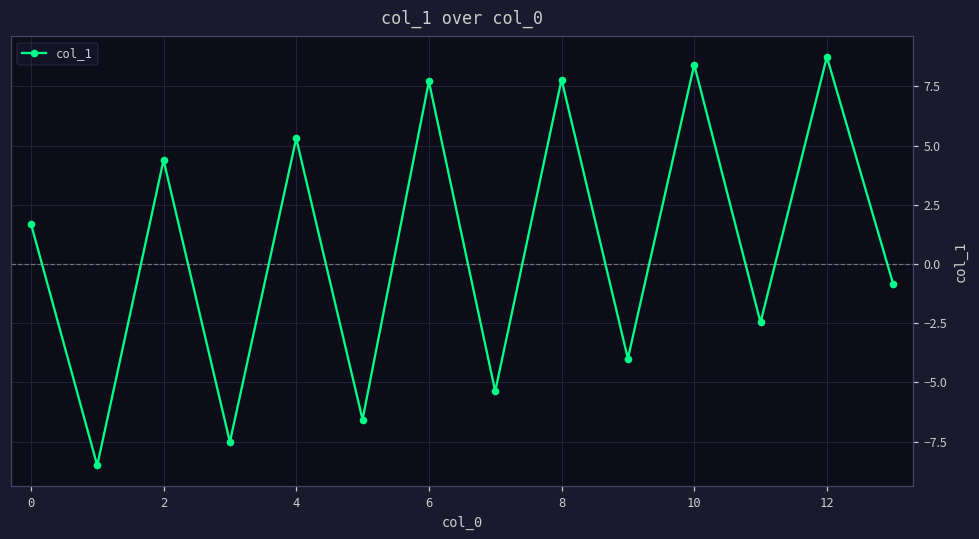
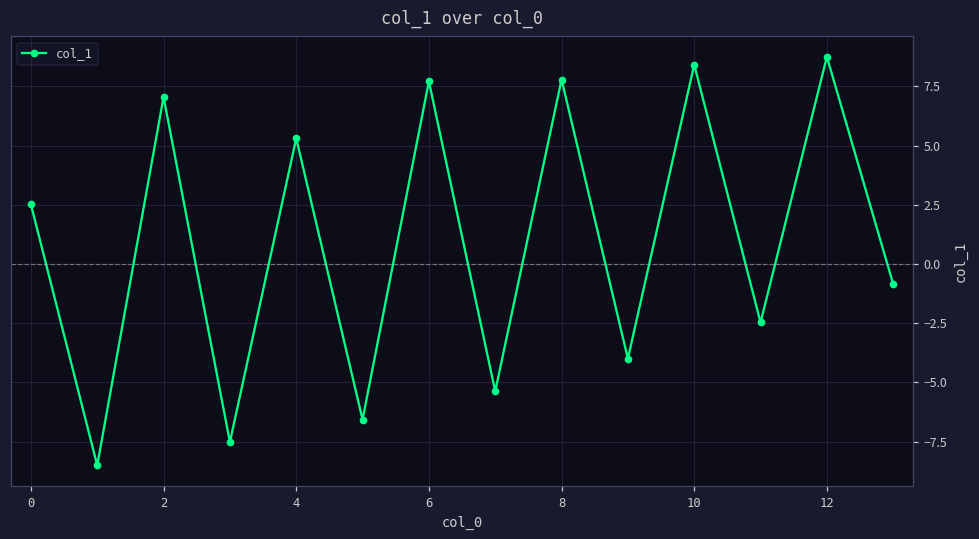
0: 1.7 -> 2.5
2: 4.4 -> 7.1
